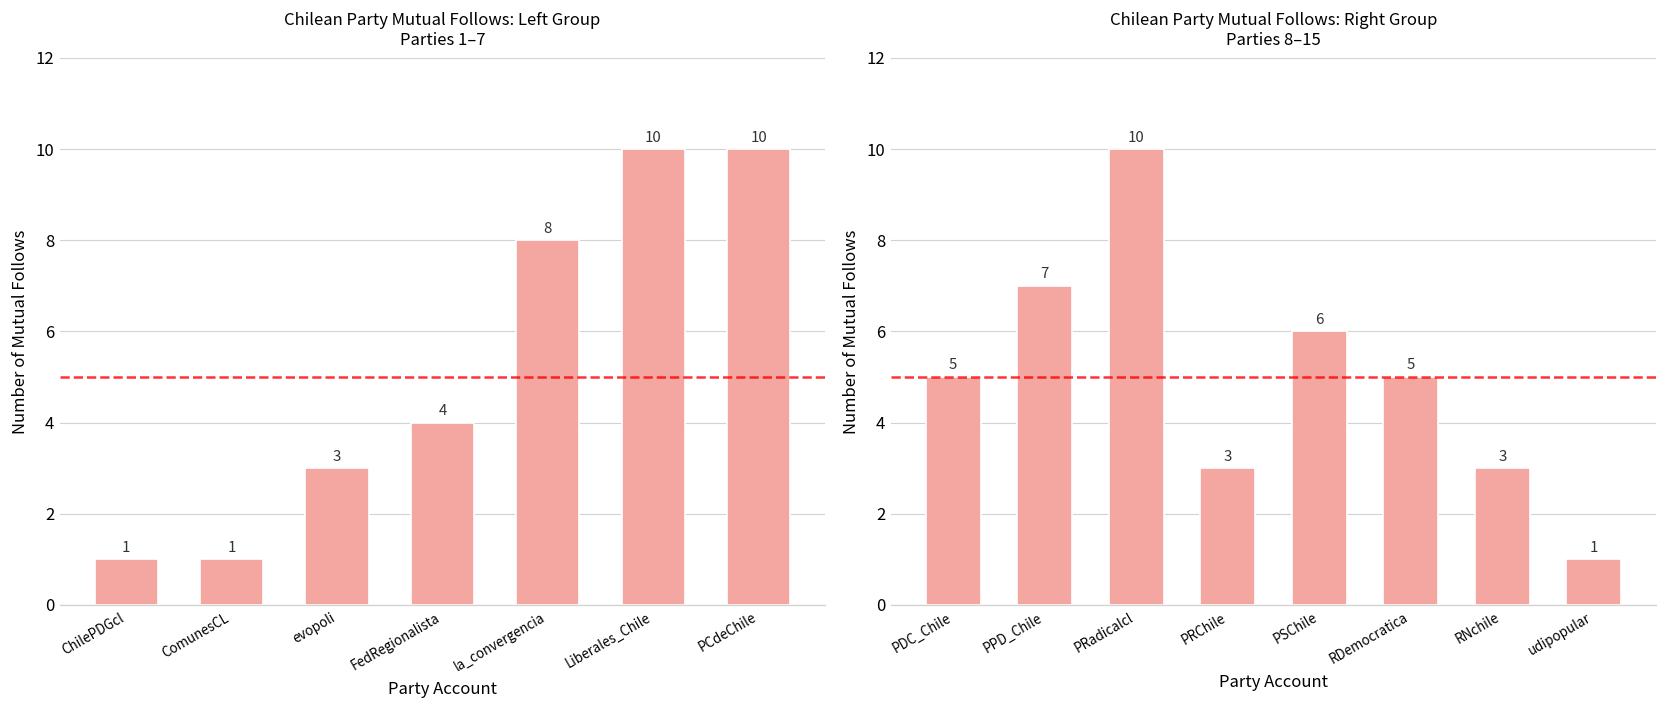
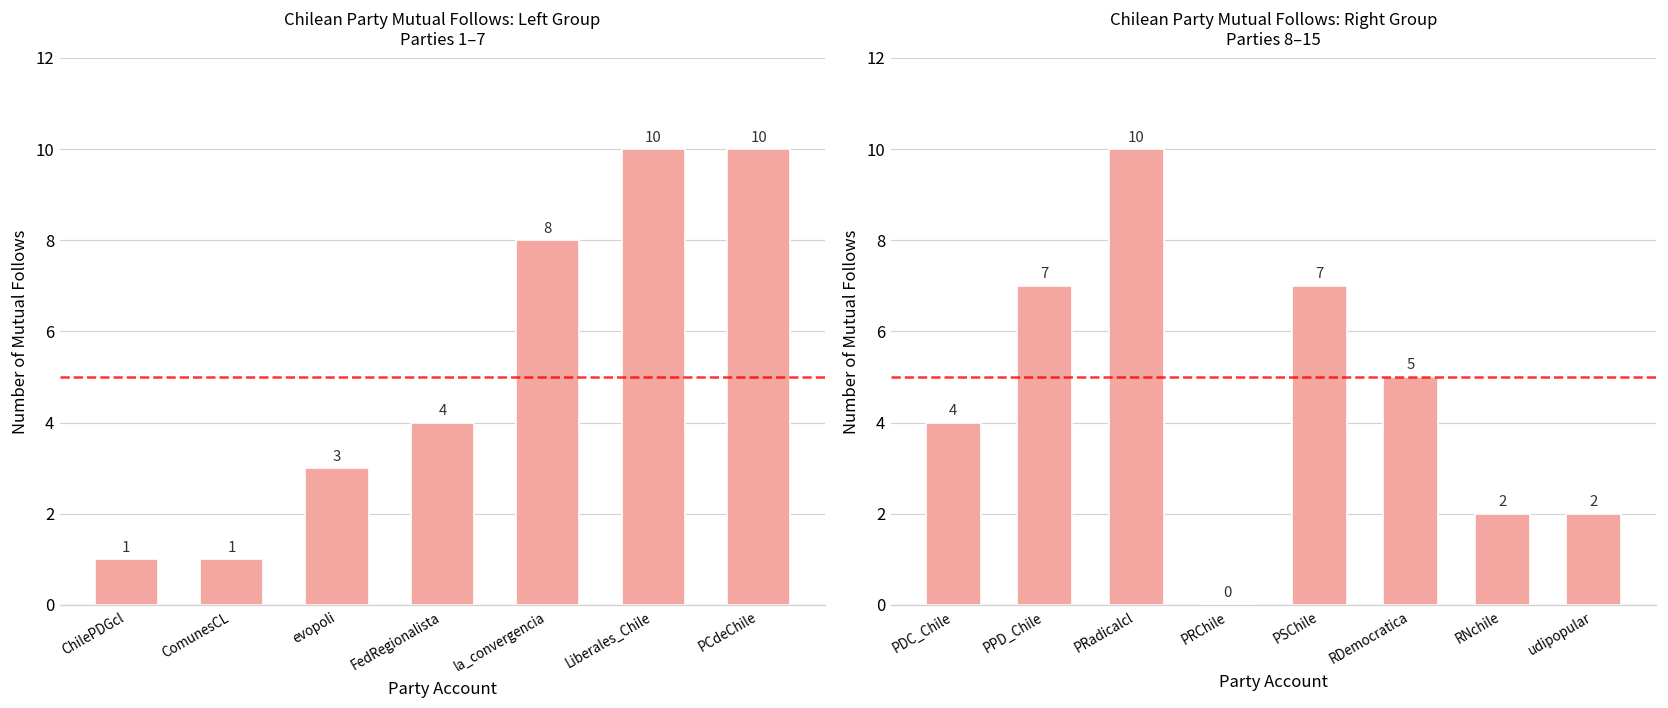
Chilean Party Mutual Follows: Right Group Parties 8–15, PDC_Chile: 5 -> 4
Chilean Party Mutual Follows: Right Group Parties 8–15, PRChile: 3 -> 0
Chilean Party Mutual Follows: Right Group Parties 8–15, PSChile: 6 -> 7
Chilean Party Mutual Follows: Right Group Parties 8–15, RNchile: 3 -> 2
Chilean Party Mutual Follows: Right Group Parties 8–15, udipopular: 1 -> 2
